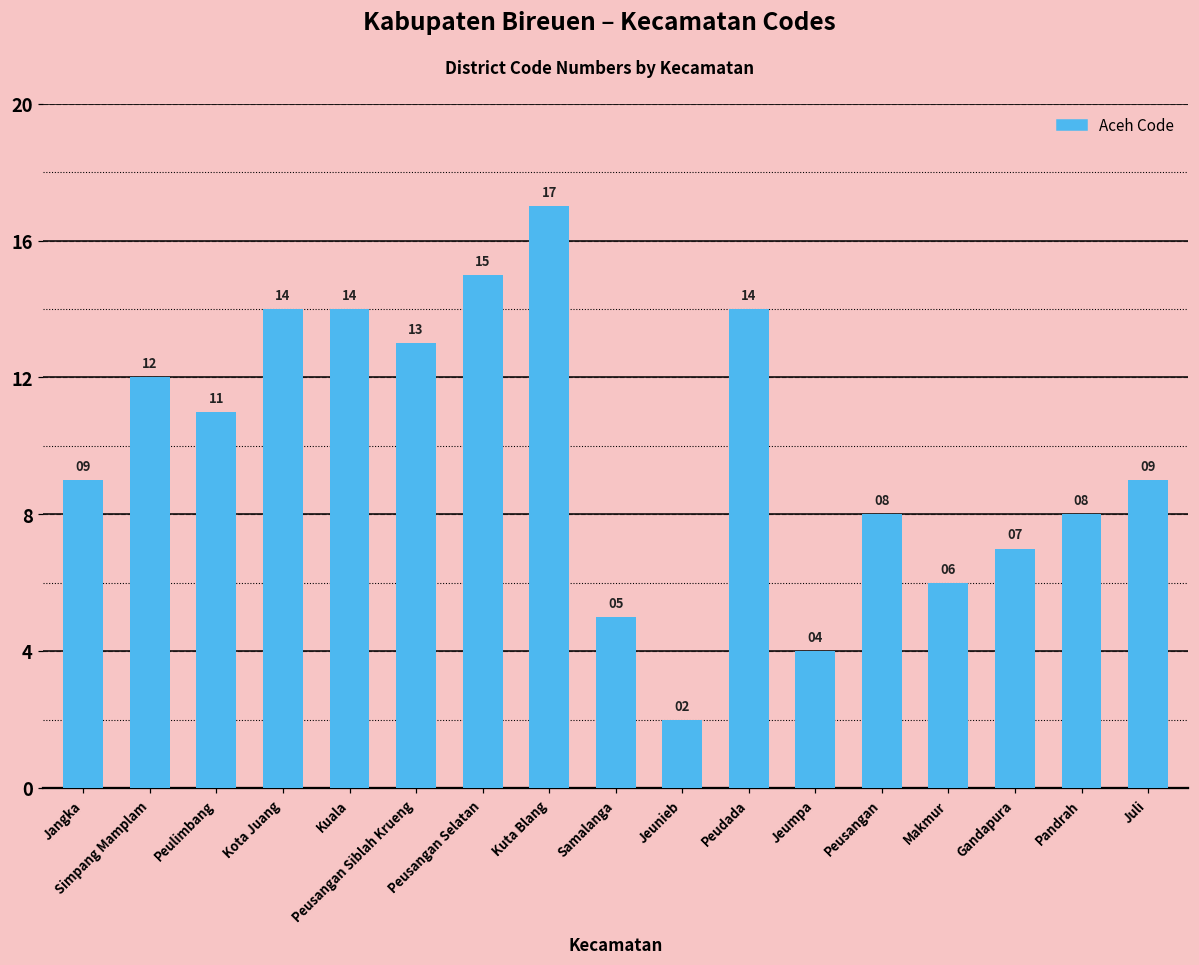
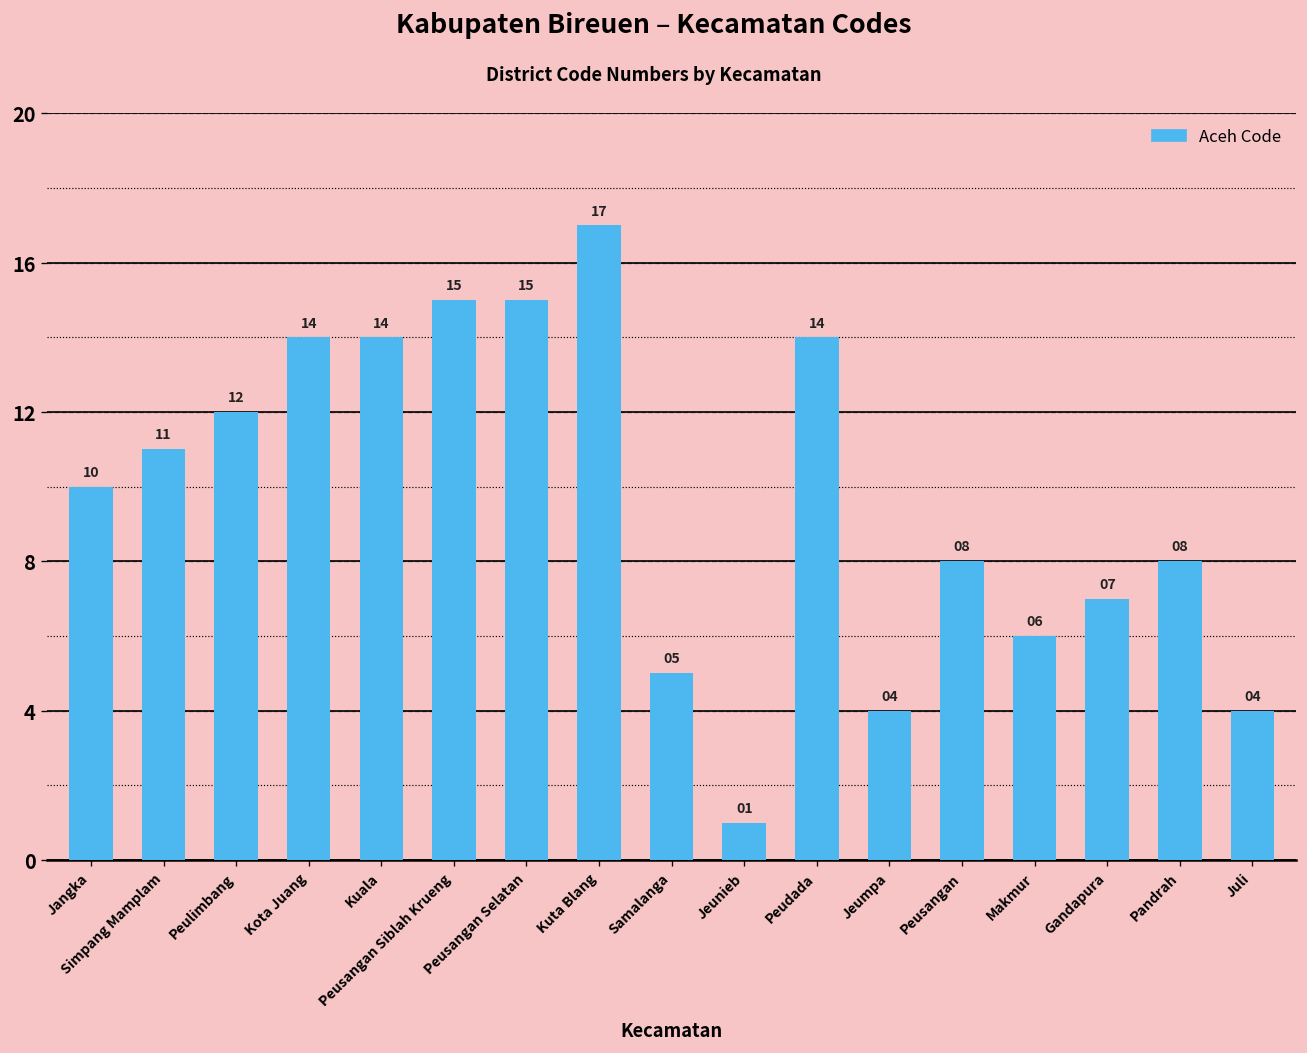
Jangka: 09 -> 10
Simpang Mamplam: 12 -> 11
Peulimbang: 11 -> 12
Peusangan Siblah Krueng: 13 -> 15
Jeunieb: 02 -> 01
Juli: 09 -> 04
